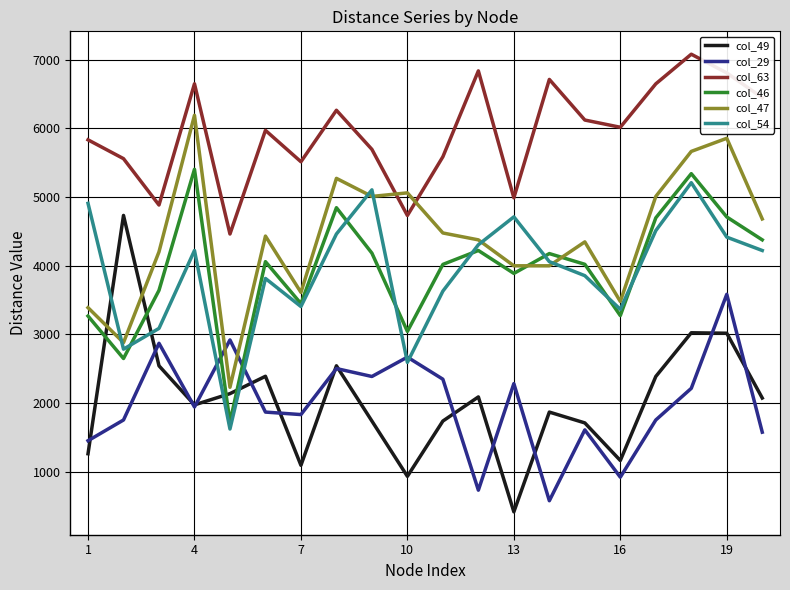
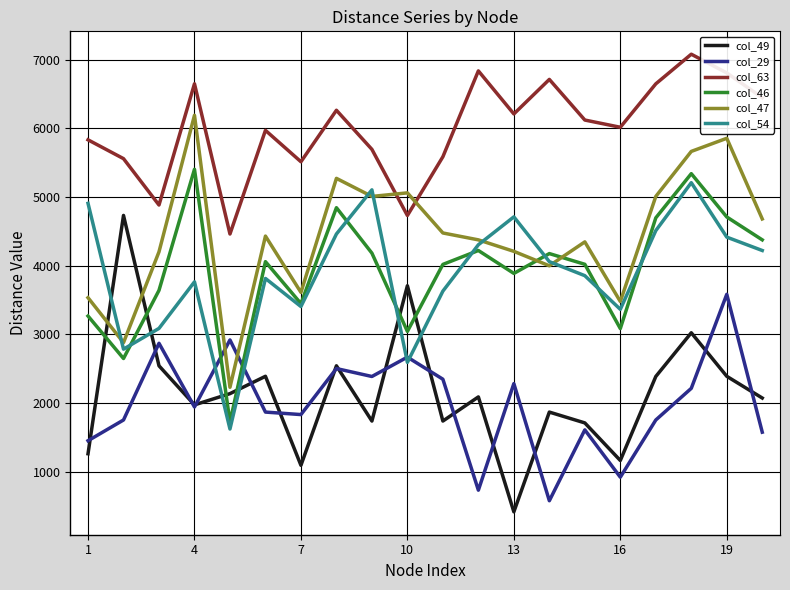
col_47, 1: 3400 -> 3500
col_54, 4: 4200 -> 3800
col_49, 10: 900 -> 3700
col_63, 13: 5000 -> 6200
col_47, 13: 4000 -> 4200
col_46, 16: 3300 -> 3100
col_49, 19: 3000 -> 2400
